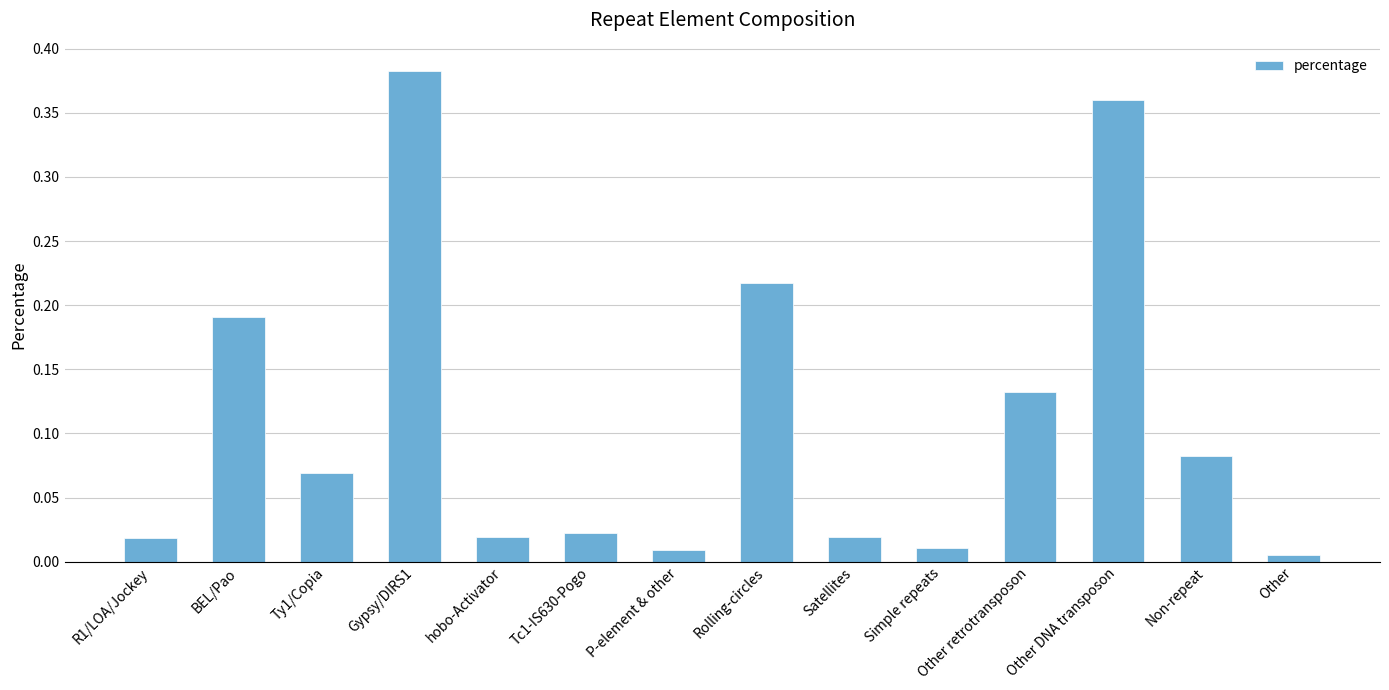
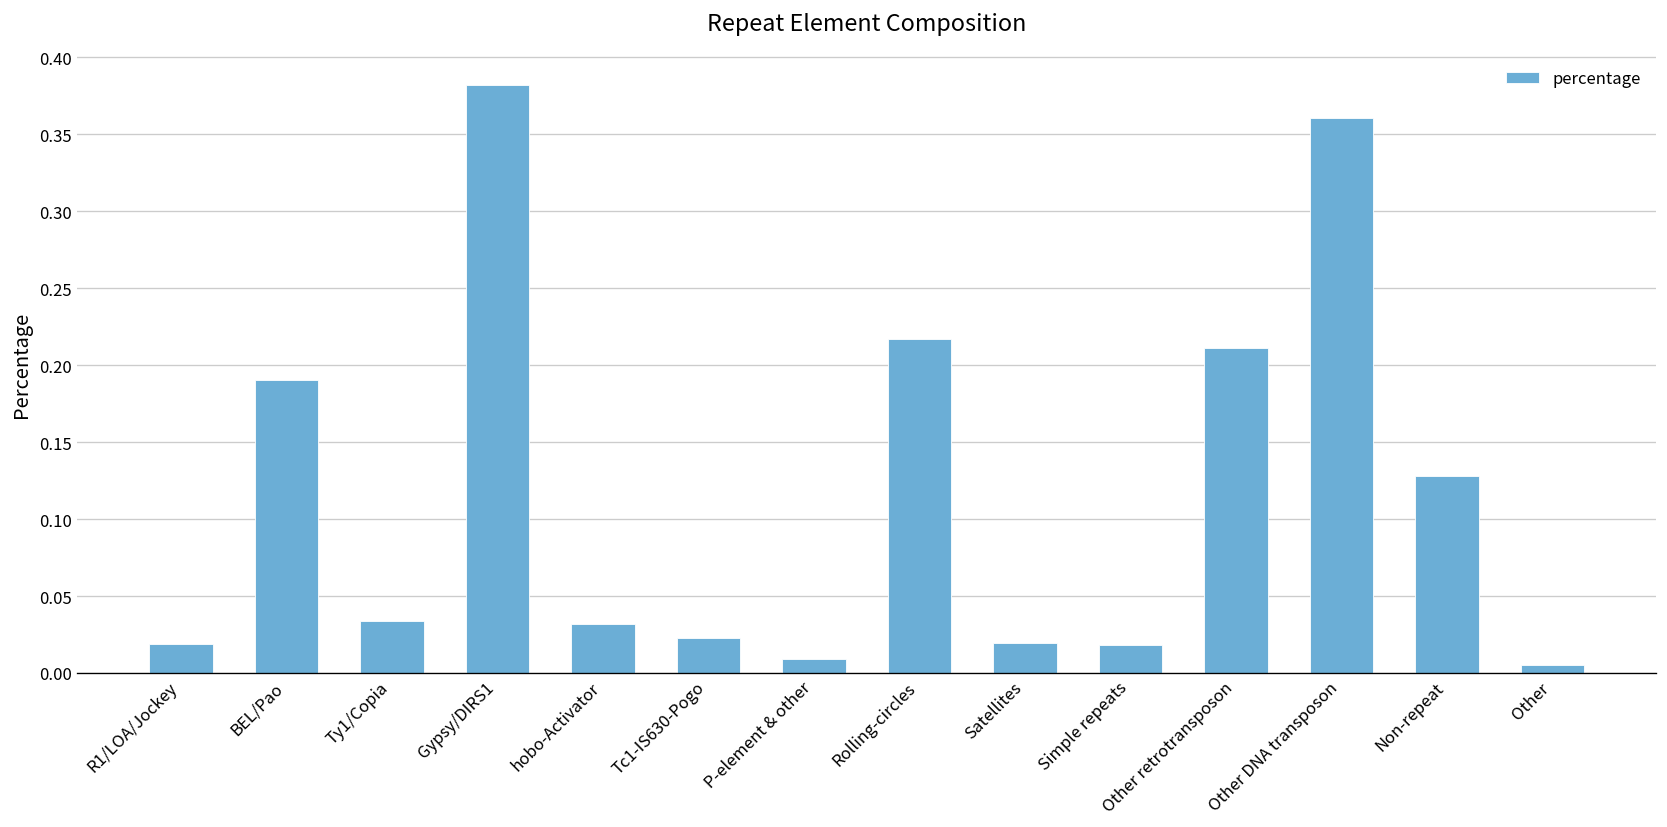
Ty1/Copia: 0.069 -> 0.034
hobo-Activator: 0.019 -> 0.032
Simple repeats: 0.011 -> 0.018
Other retrotransposon: 0.133 -> 0.211
Non-repeat: 0.083 -> 0.128
